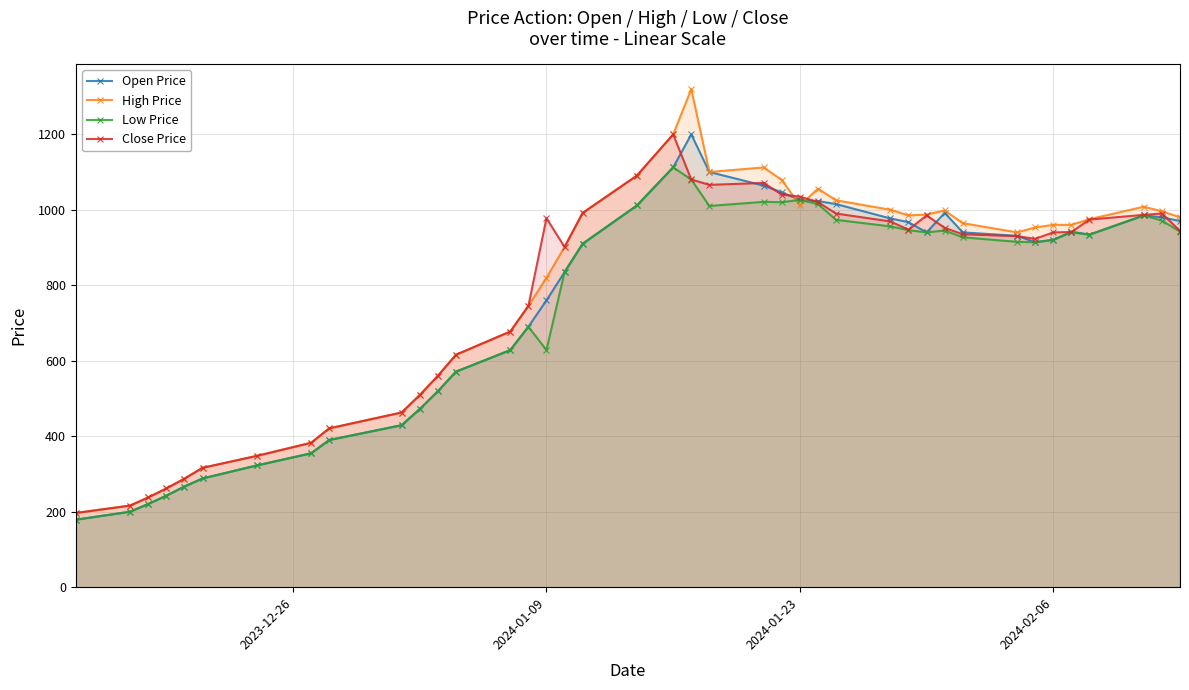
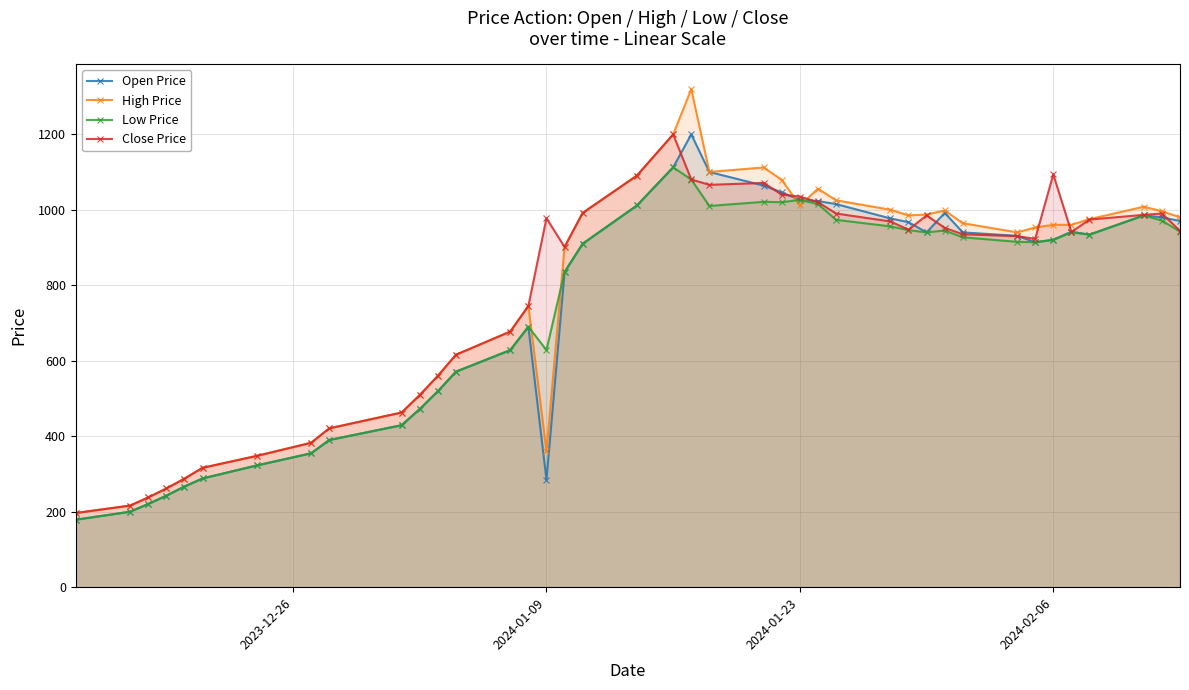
Open Price, 2024-01-09: 760 -> 280
High Price, 2024-01-09: 820 -> 360
Close Price, 2024-02-06: 940 -> 1090
